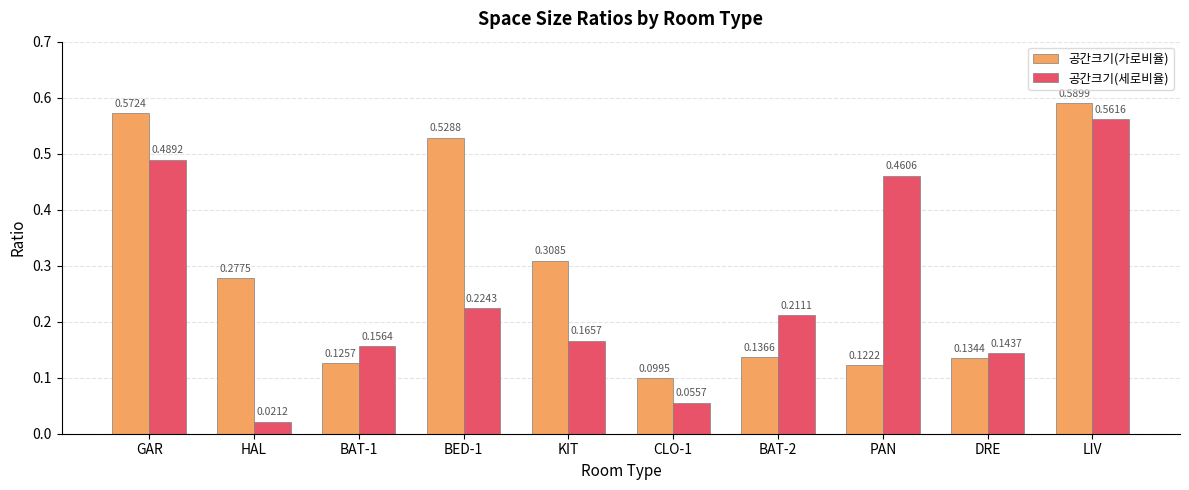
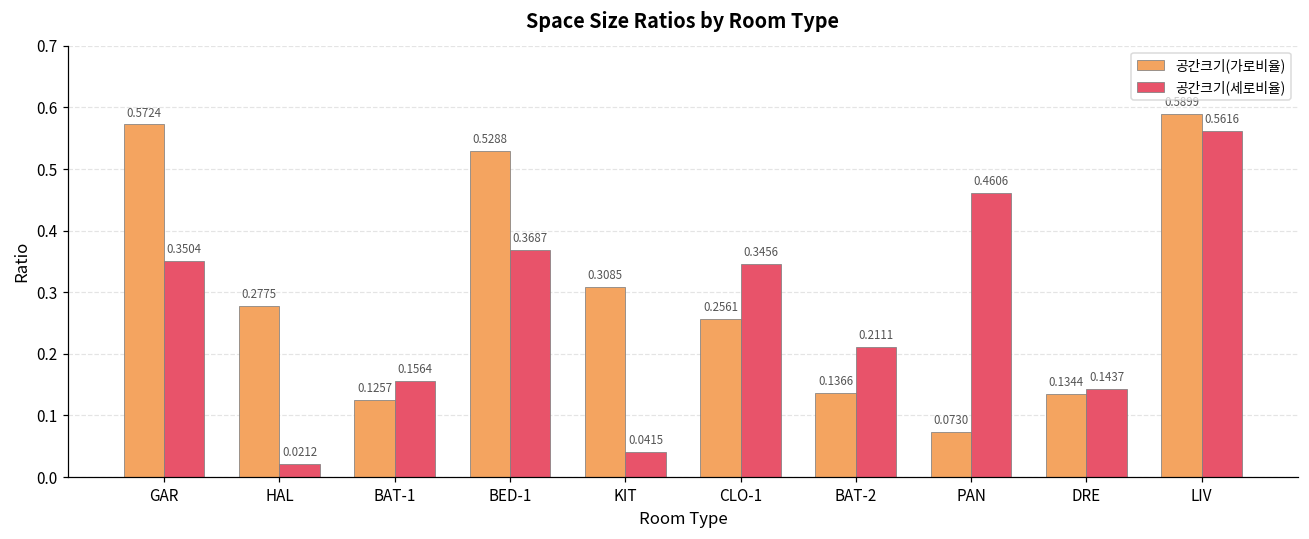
공간크기(세로비율), GAR: 0.4892 -> 0.3504
공간크기(세로비율), BED-1: 0.2243 -> 0.3687
공간크기(세로비율), KIT: 0.1657 -> 0.0415
공간크기(가로비율), CLO-1: 0.0995 -> 0.2561
공간크기(세로비율), CLO-1: 0.0557 -> 0.3456
공간크기(가로비율), PAN: 0.1222 -> 0.0730
